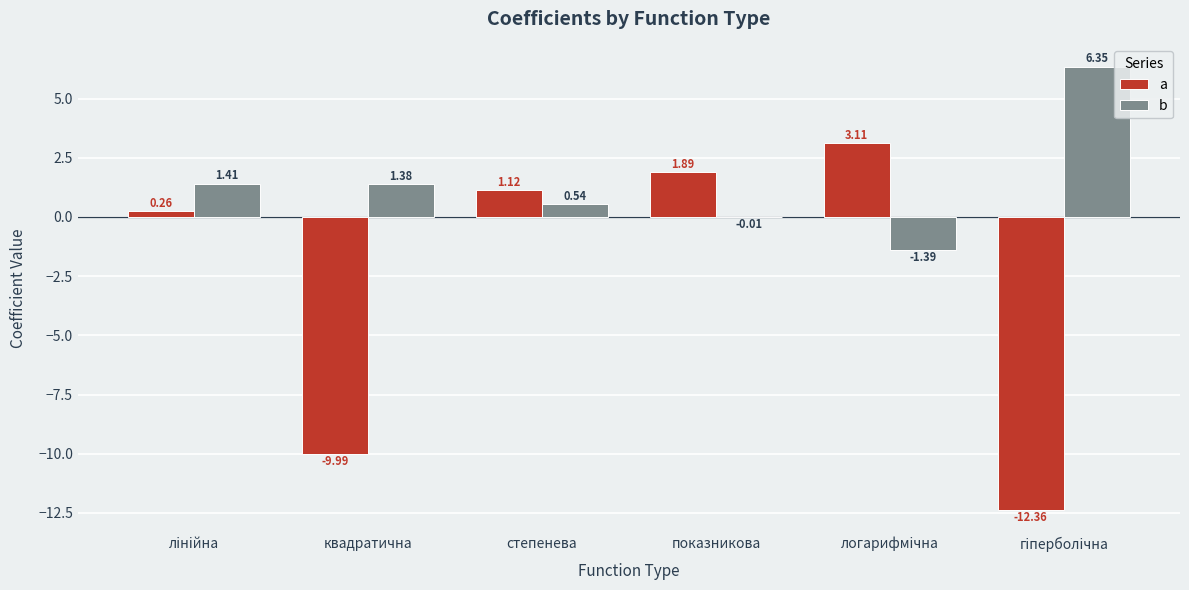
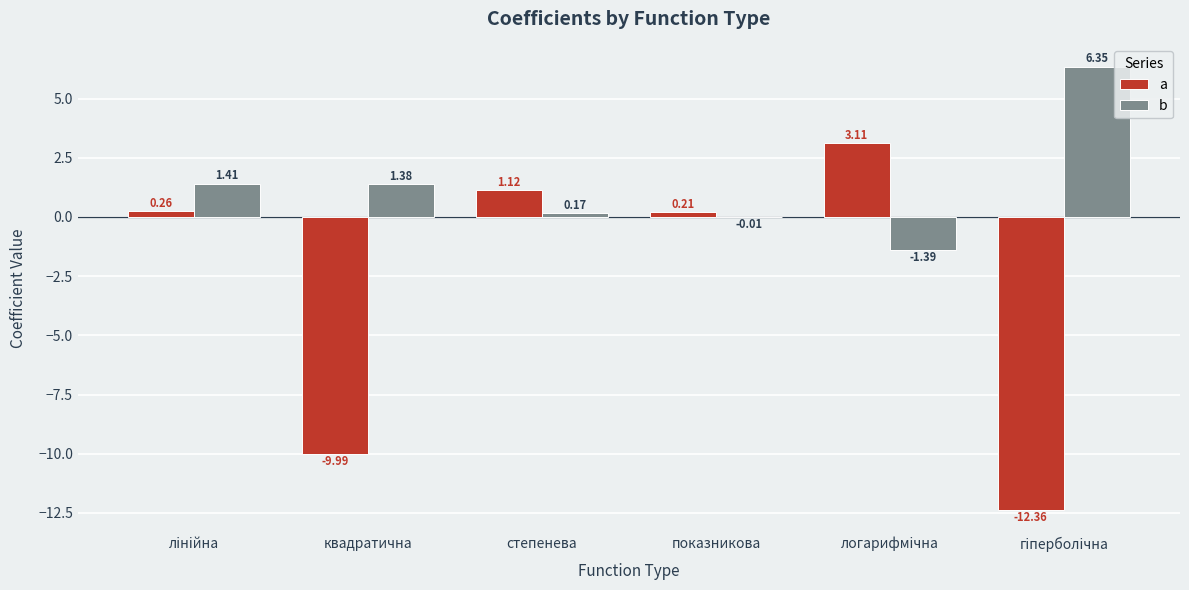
b, степенева: 0.54 -> 0.17
a, показникова: 1.89 -> 0.21
